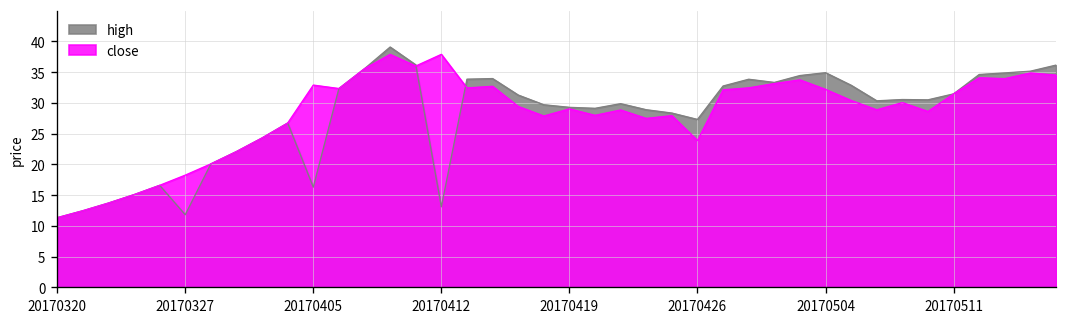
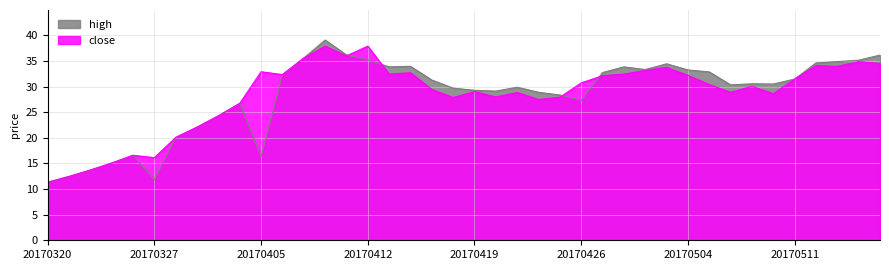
close, 20170327: 18 -> 16
high, 20170412: 13 -> 35
close, 20170426: 24 -> 31
high, 20170504: 35 -> 33
